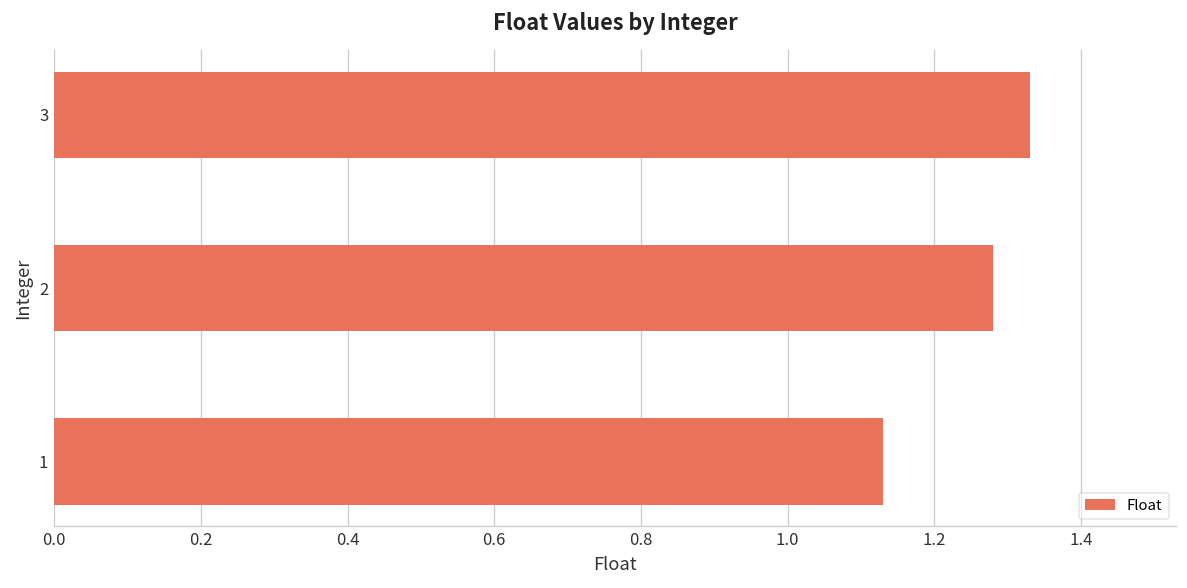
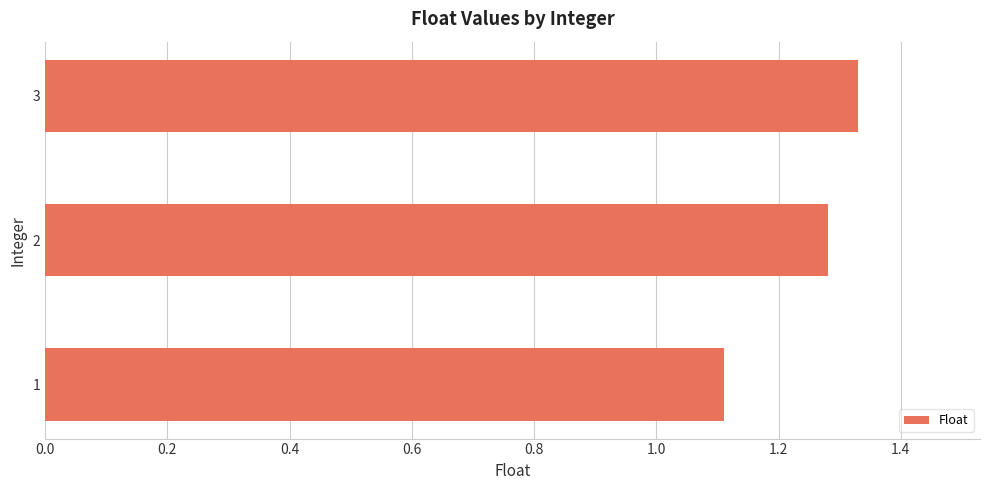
1: 1.13 -> 1.11
